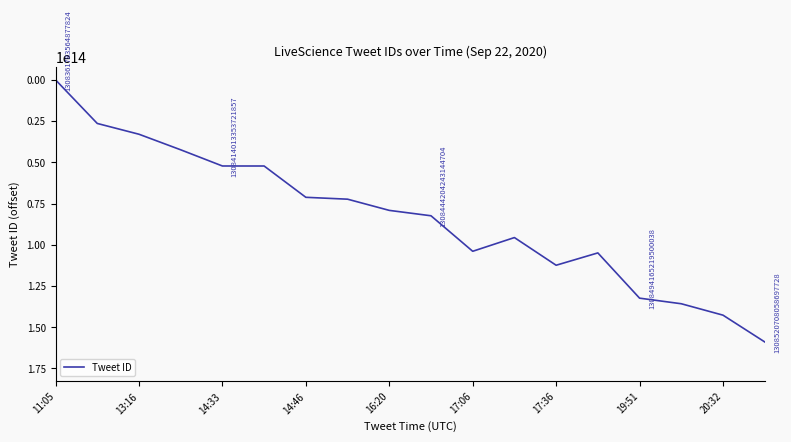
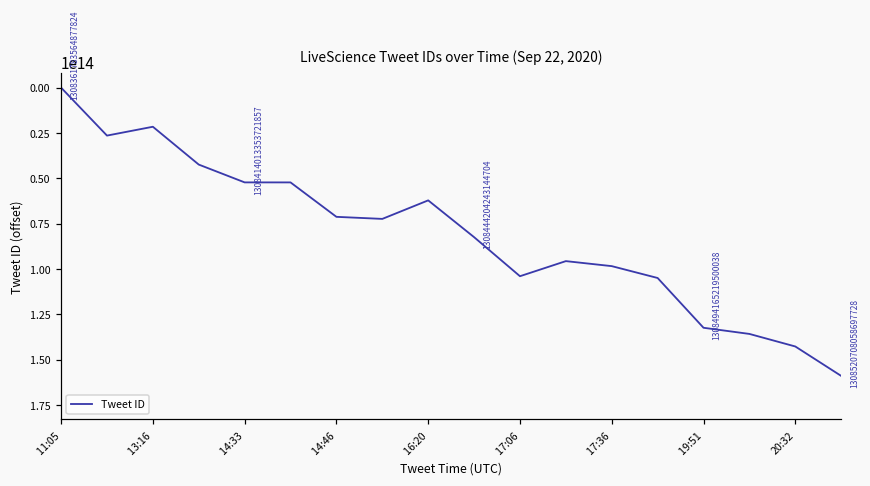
13:16: 33000000000000 -> 22000000000000
16:20: 79000000000000 -> 62000000000000
17:36: 112000000000000 -> 98000000000000
